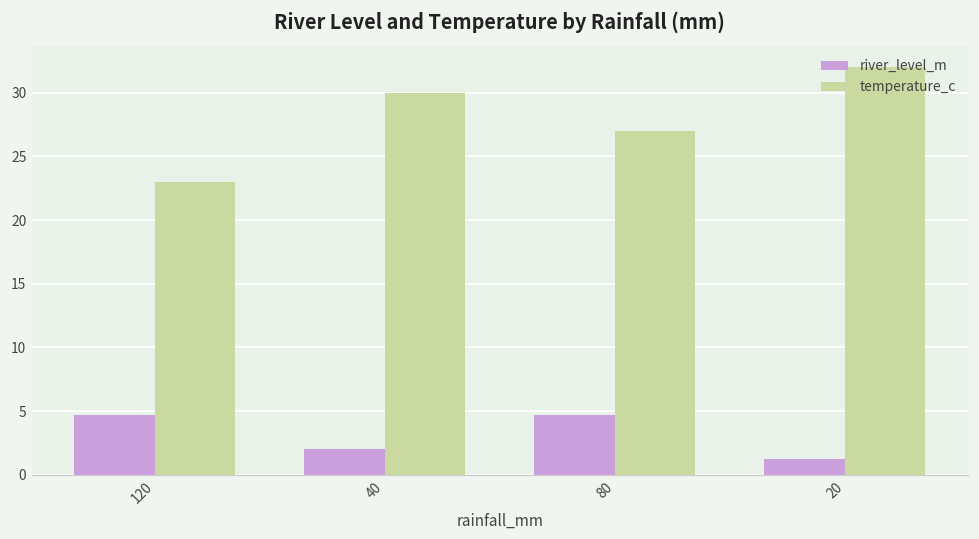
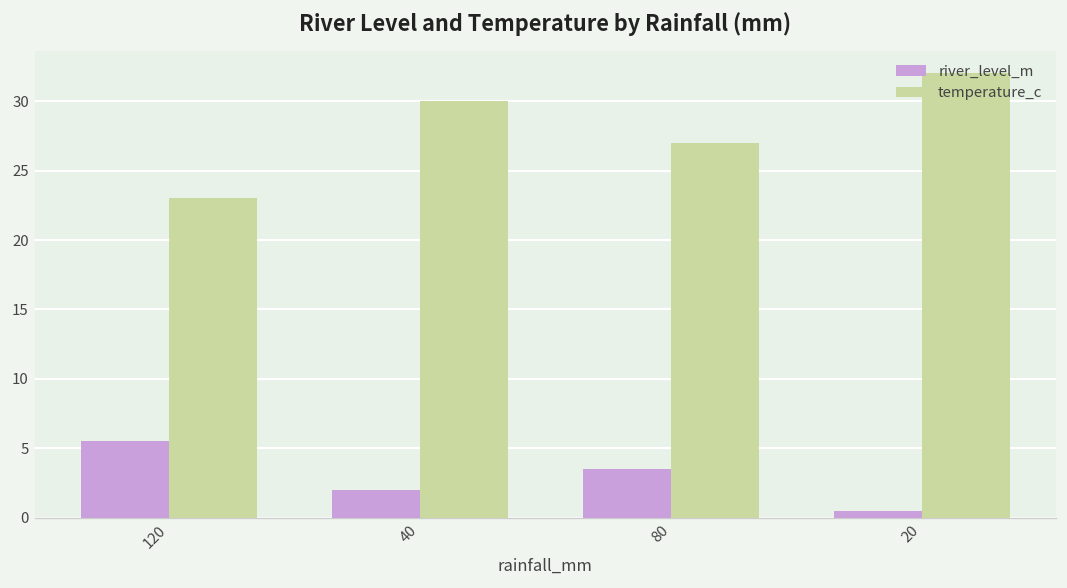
river_level_m, 120: 4.7 -> 5.5
river_level_m, 80: 4.7 -> 3.5
river_level_m, 20: 1.2 -> 0.5
